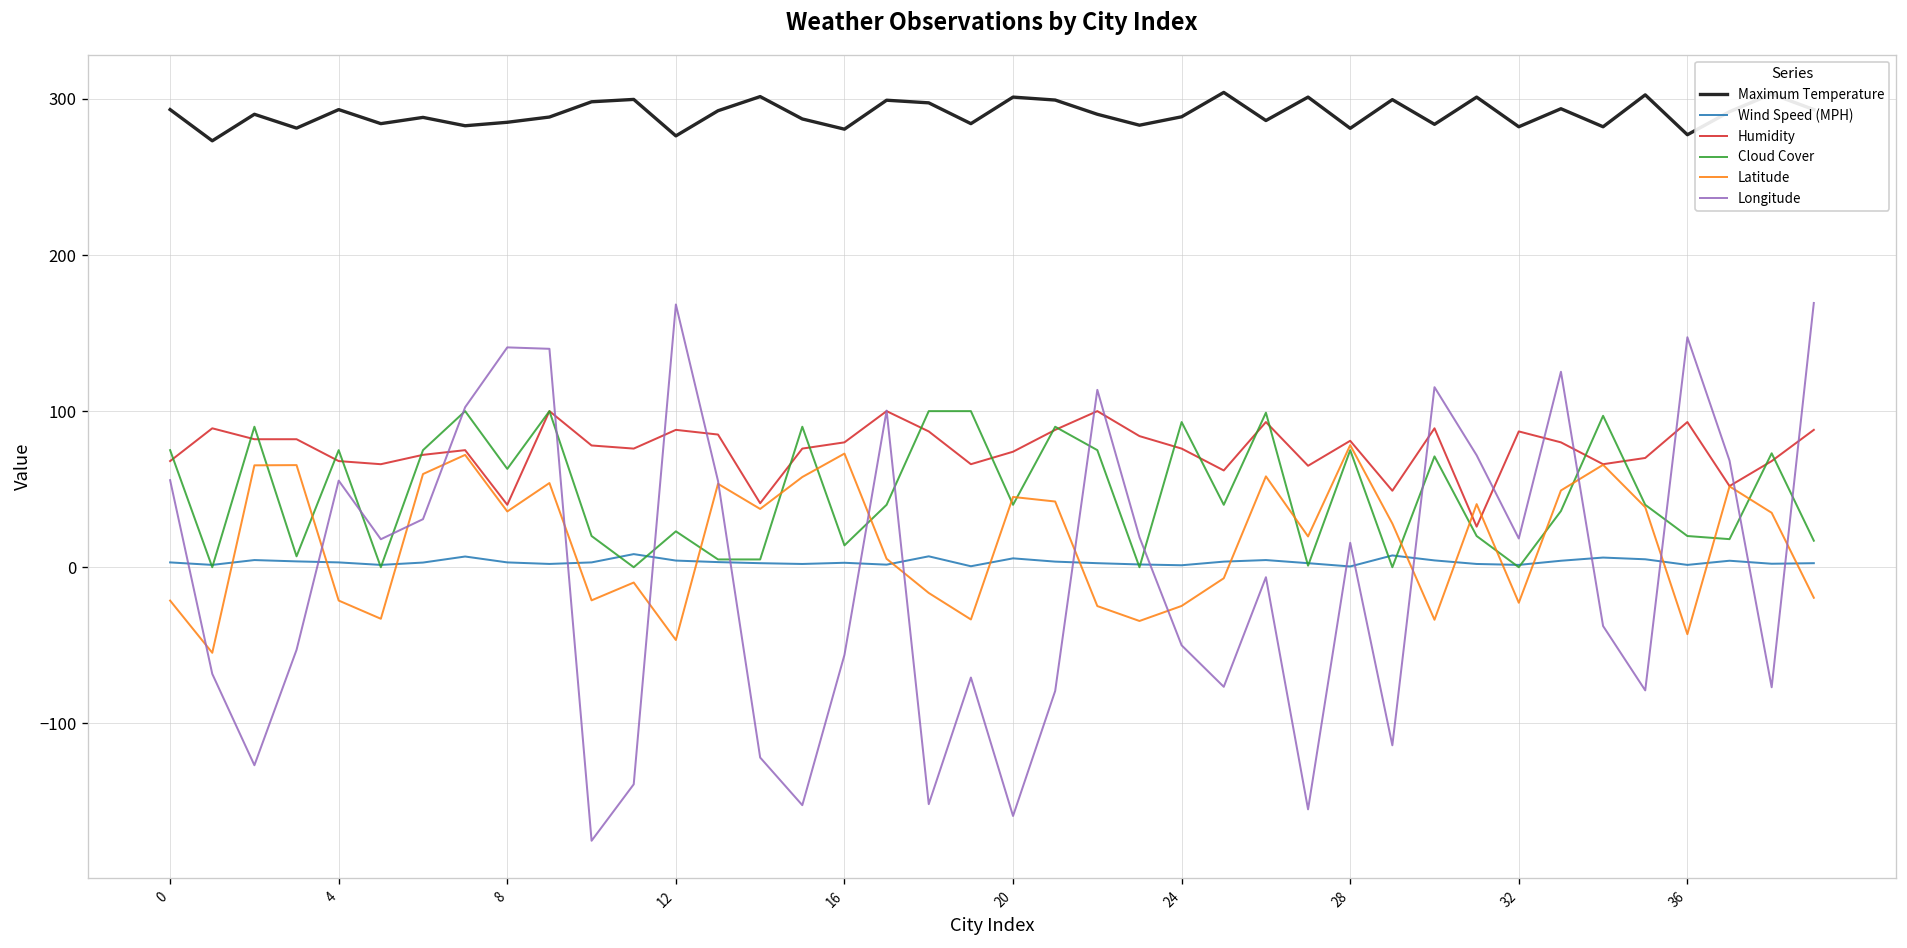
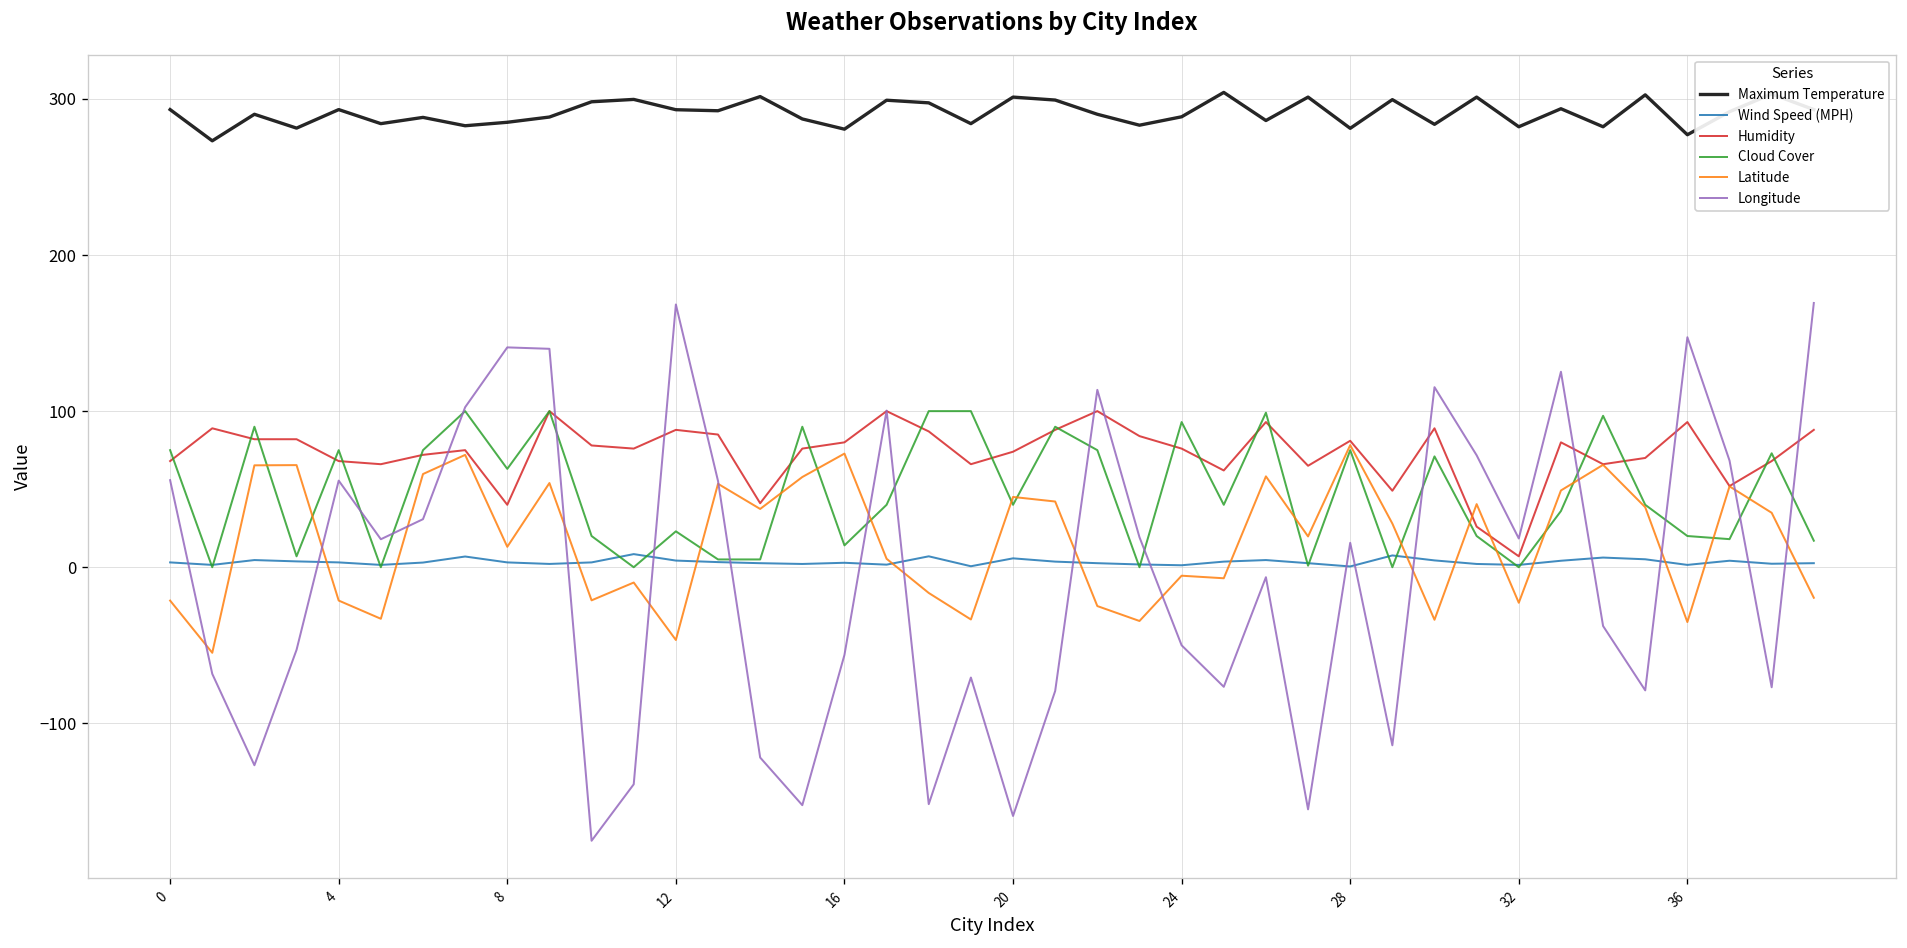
Latitude, 8: 36 -> 13
Maximum Temperature, 12: 276 -> 293
Latitude, 24: -25 -> -5
Humidity, 32: 87 -> 7
Latitude, 36: -43 -> -35
